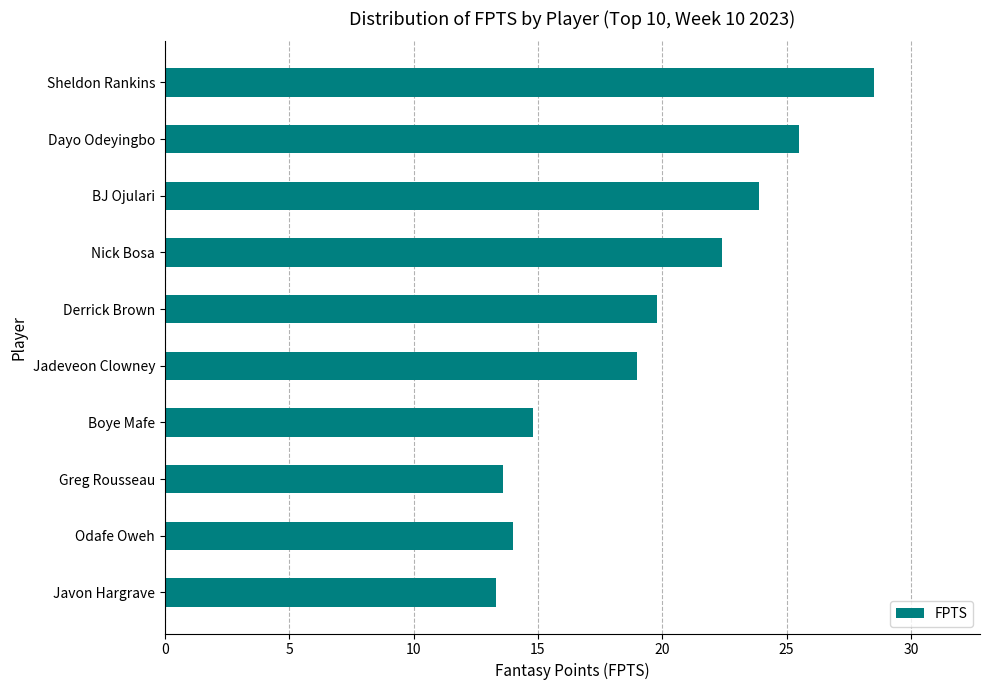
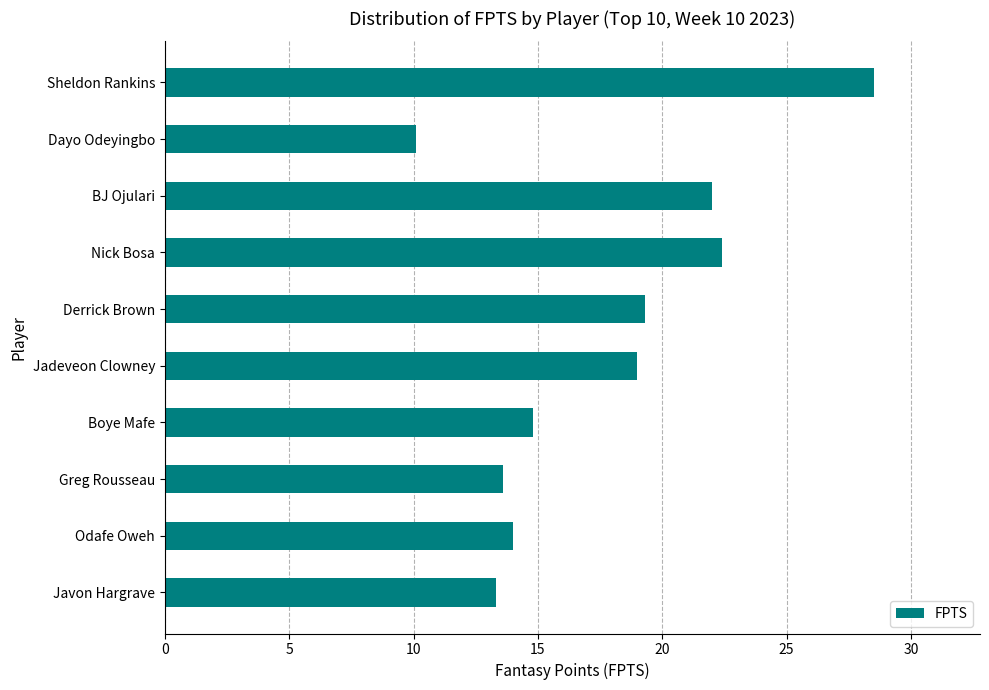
Dayo Odeyingbo: 25.5 -> 10.1
BJ Ojulari: 23.9 -> 22.0
Derrick Brown: 19.8 -> 19.3
